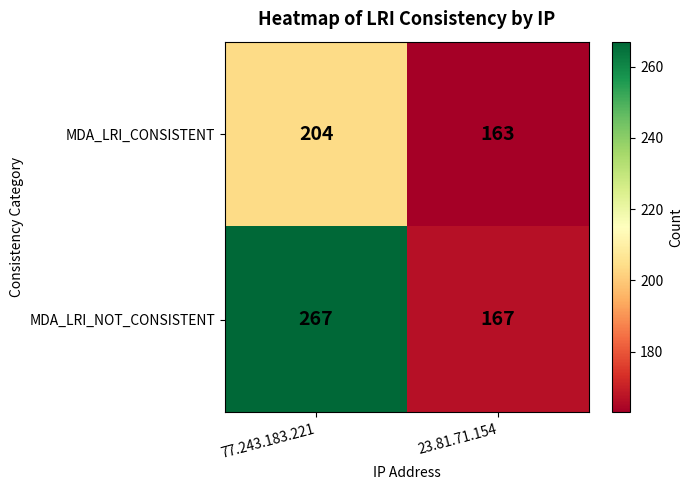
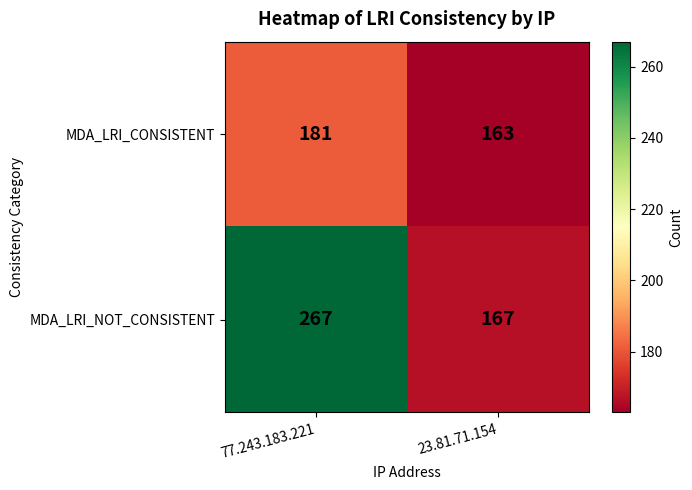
MDA_LRI_CONSISTENT, 77.243.183.221: 204 -> 181
